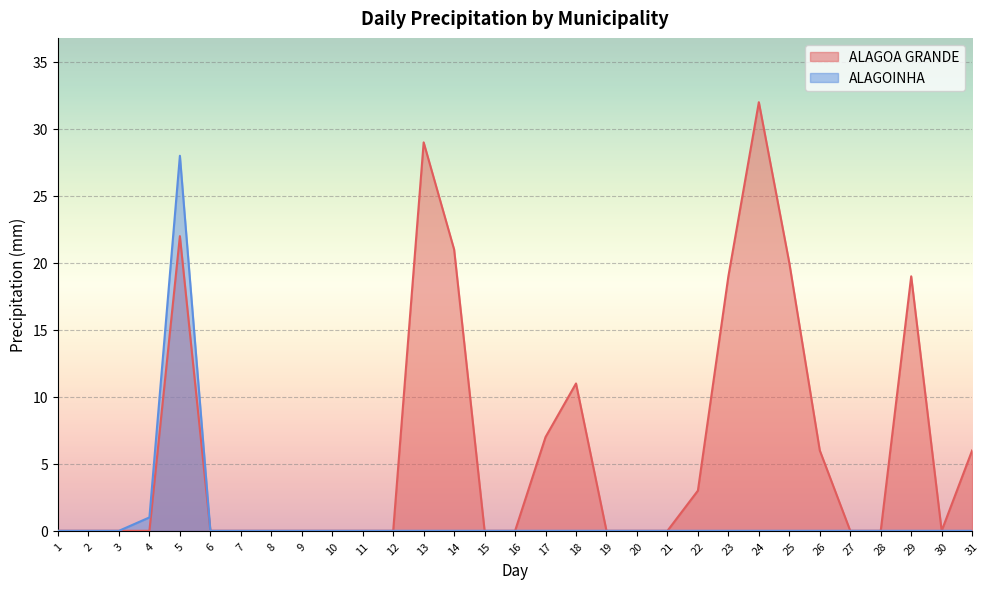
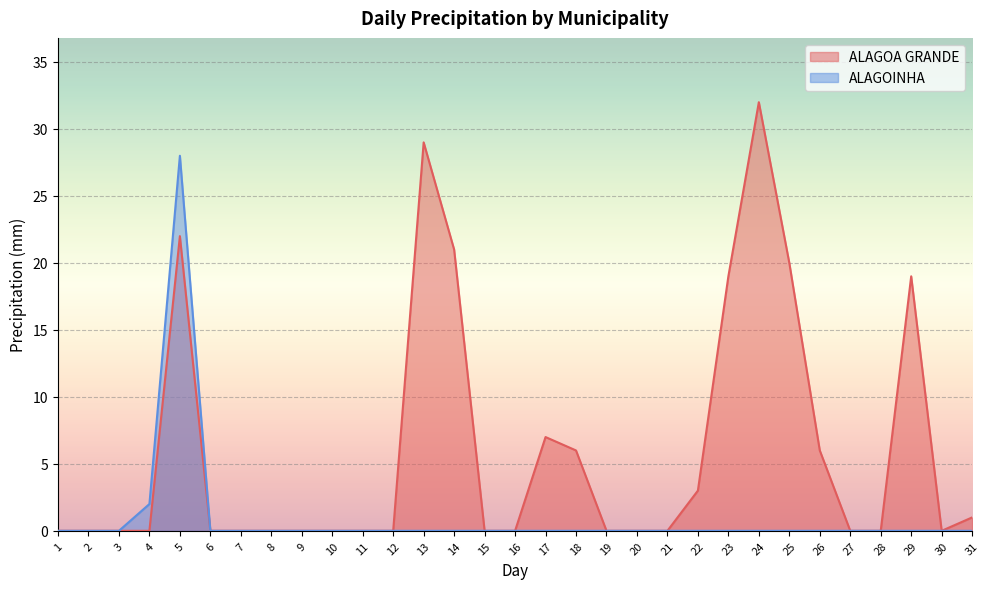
ALAGOINHA, 4: 1 -> 2
ALAGOA GRANDE, 18: 11 -> 6
ALAGOA GRANDE, 31: 6 -> 1
